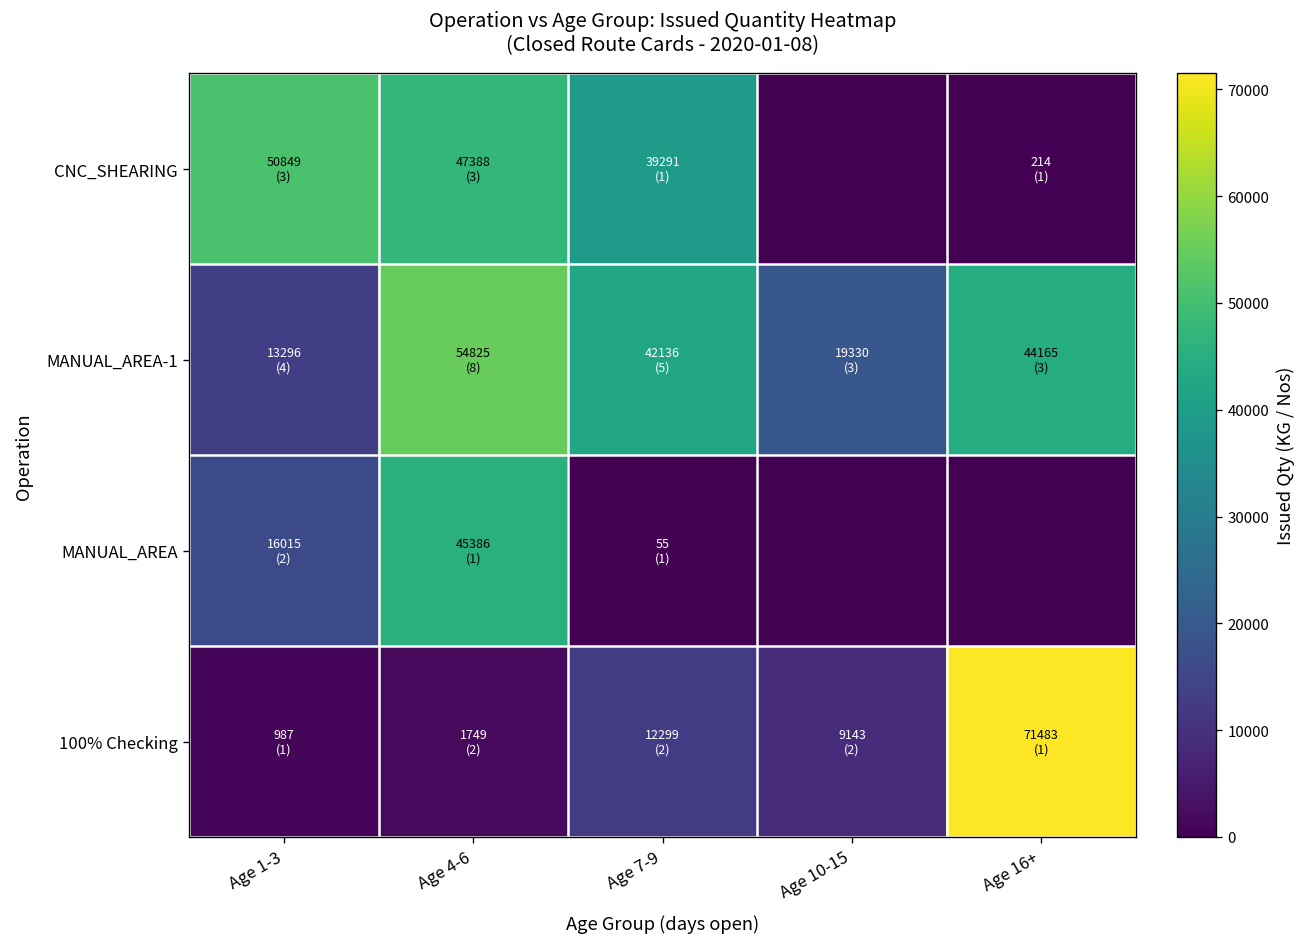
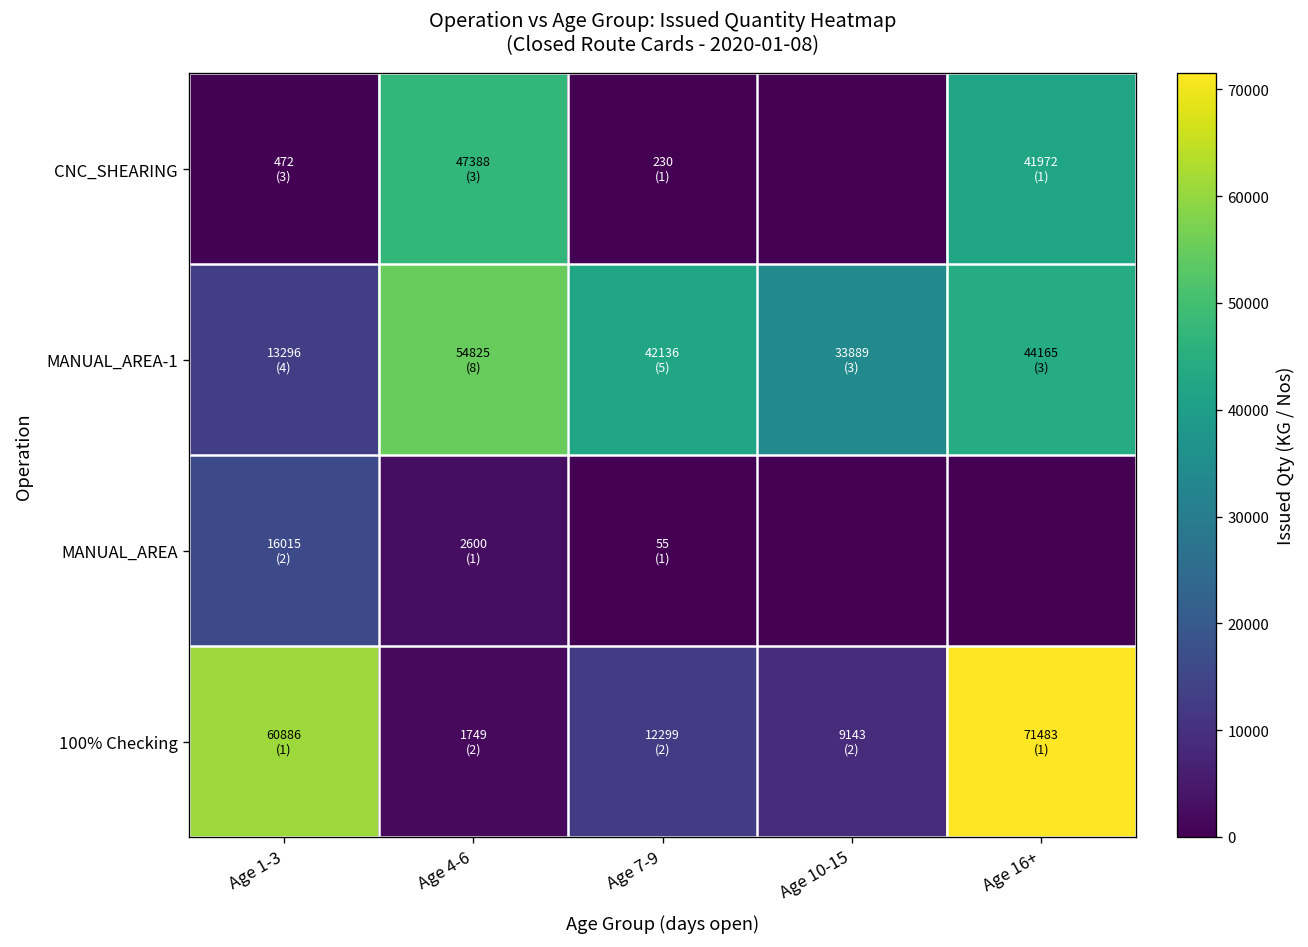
CNC_SHEARING, Age 1-3: 50849 -> 472
CNC_SHEARING, Age 7-9: 39291 -> 230
CNC_SHEARING, Age 16+: 214 -> 41972
MANUAL_AREA-1, Age 10-15: 19330 -> 33889
MANUAL_AREA, Age 4-6: 45386 -> 2600
100% Checking, Age 1-3: 987 -> 60886
